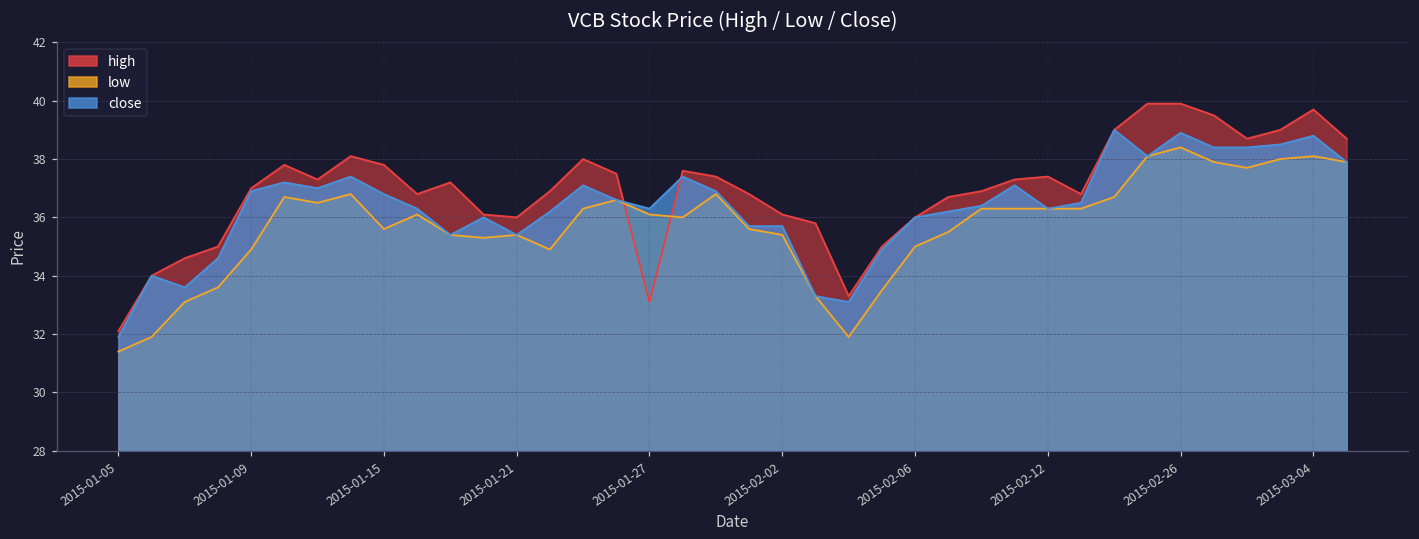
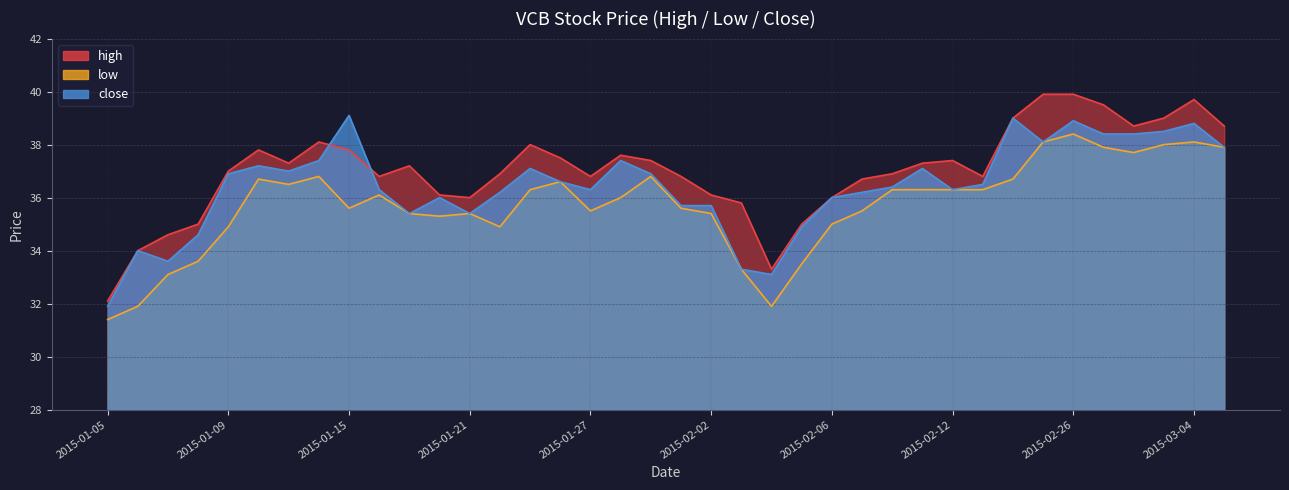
close, 2015-01-15: 36.8 -> 39.1
high, 2015-01-27: 33.1 -> 36.8
low, 2015-01-27: 36.1 -> 35.5
